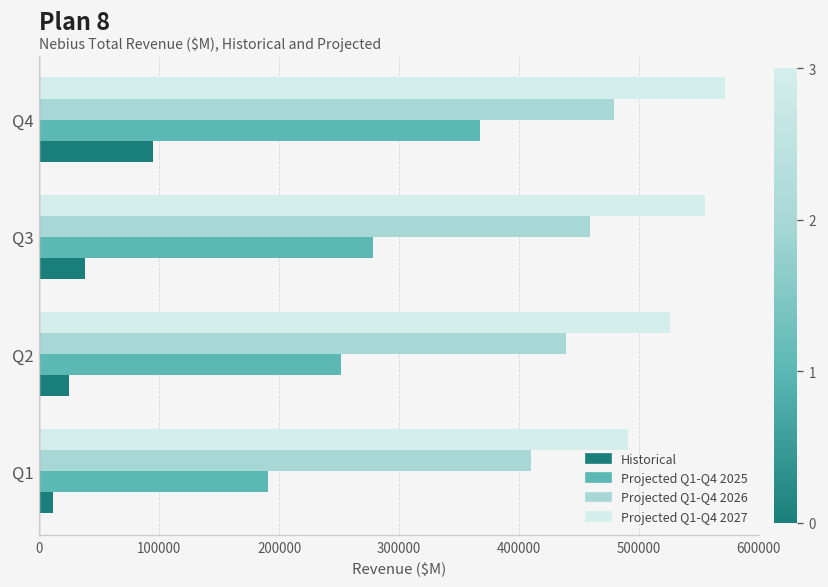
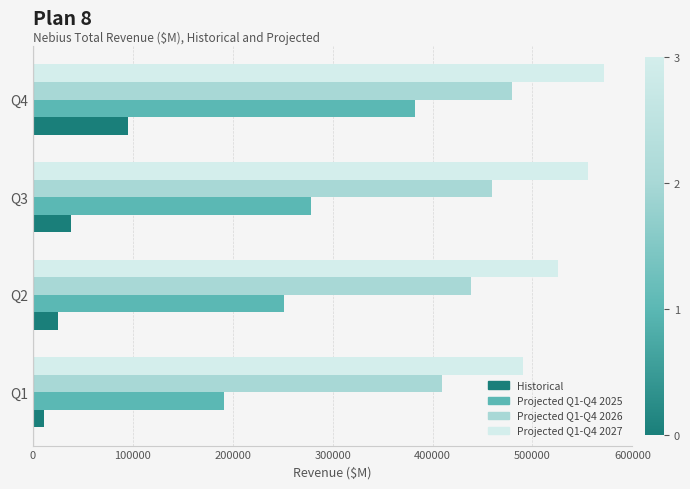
Projected Q1-Q4 2025, Q4: 370000 -> 380000
